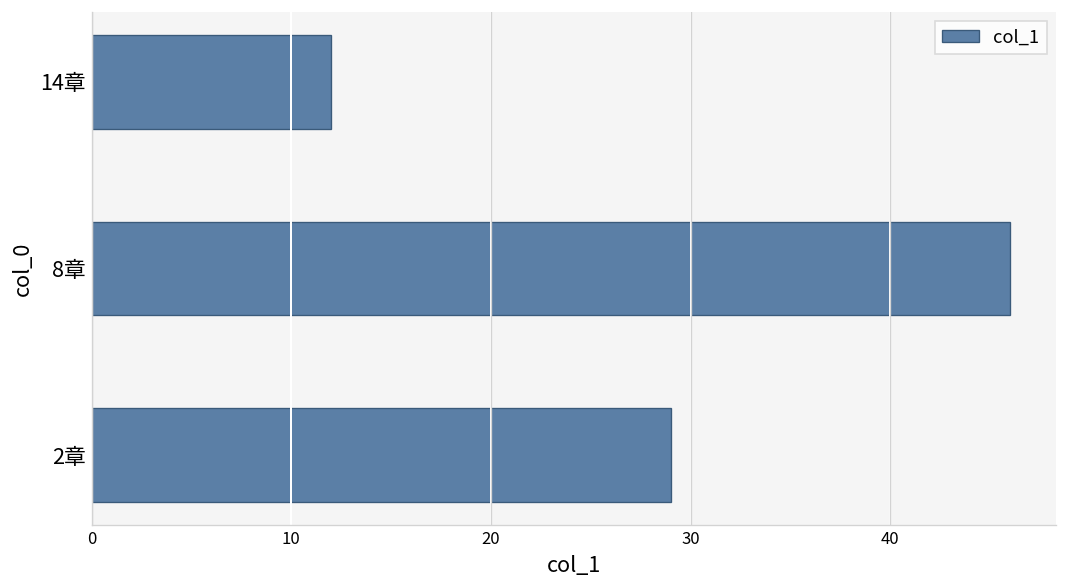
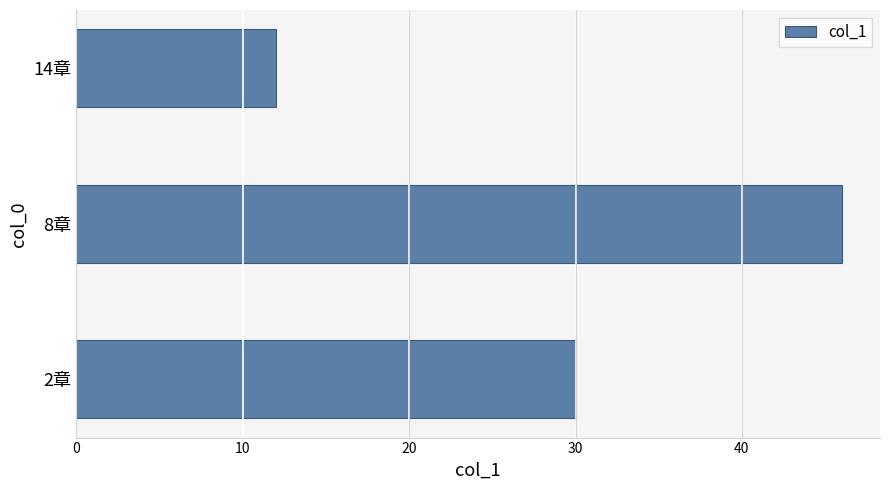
2章: 29 -> 30
